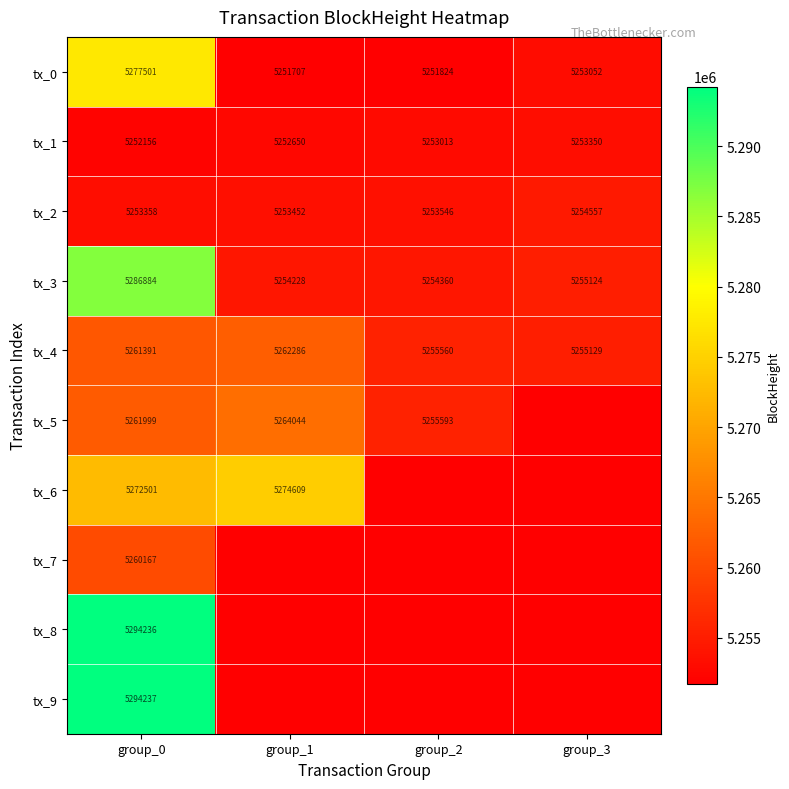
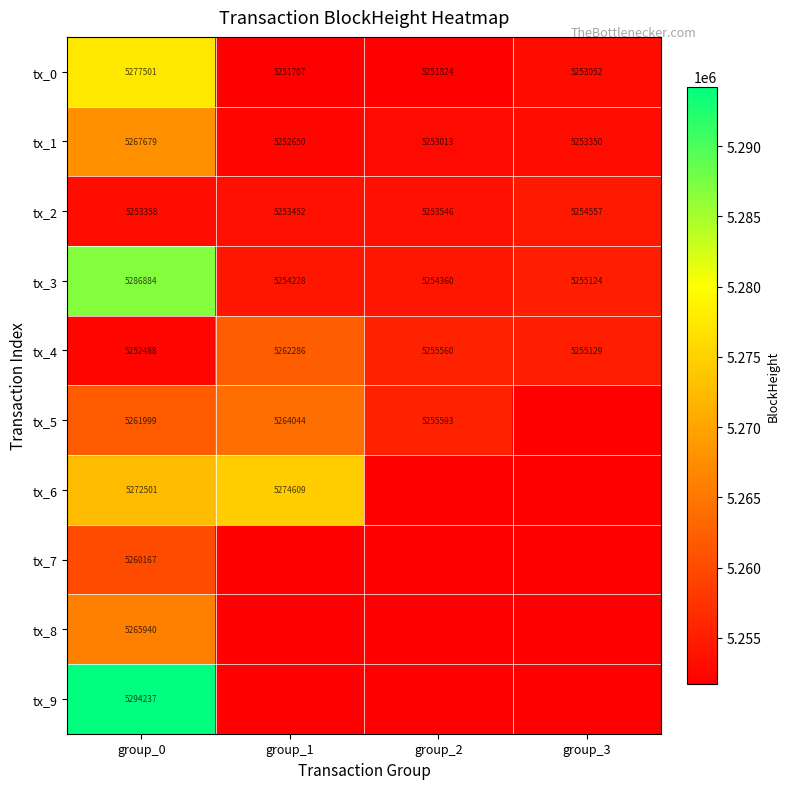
tx_1, group_0: 5252156 -> 5267679
tx_4, group_0: 5261391 -> 5252488
tx_8, group_0: 5294236 -> 5265940
